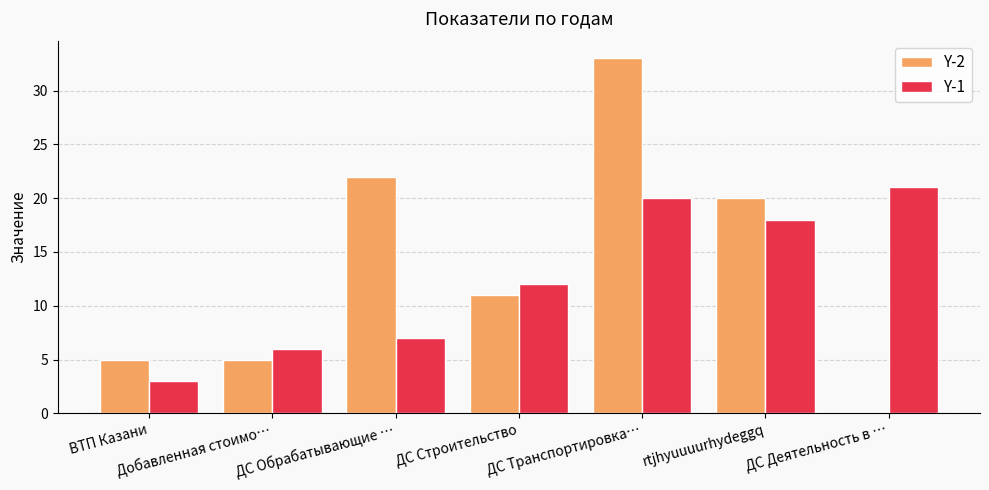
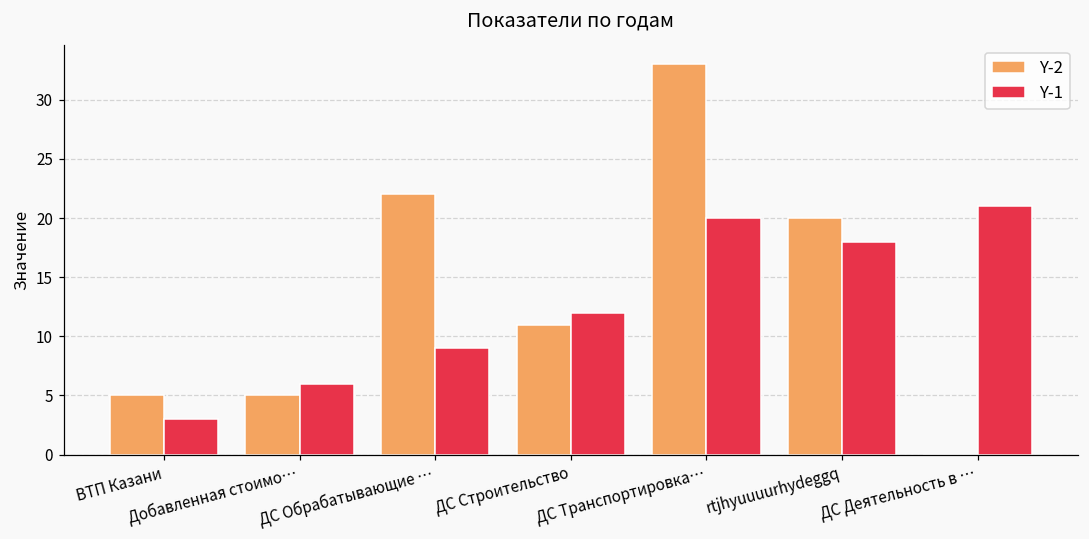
Y-1, ДС Обрабатывающие …: 7 -> 9
